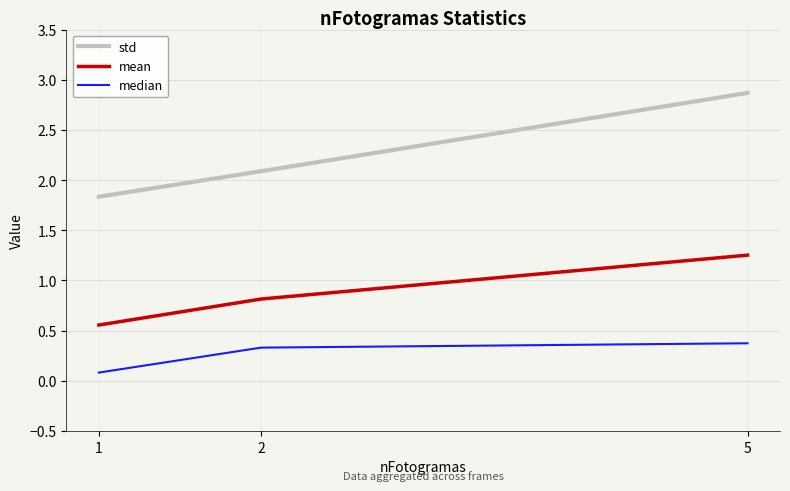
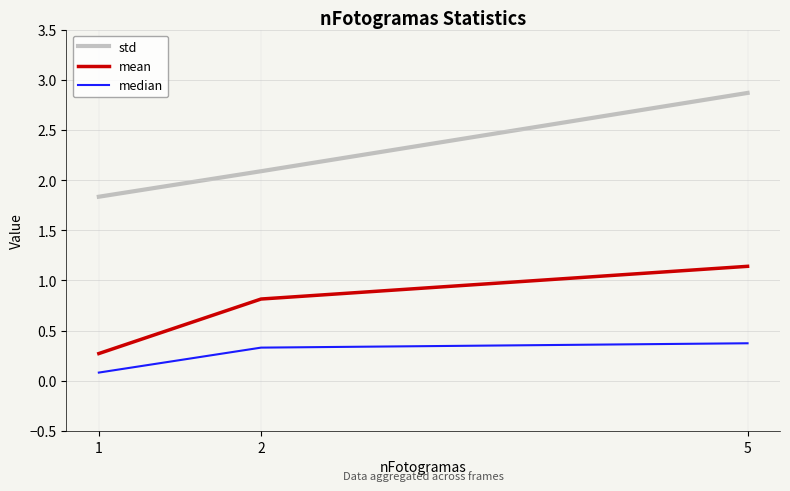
mean, 1: 0.55 -> 0.27
mean, 5: 1.25 -> 1.14
